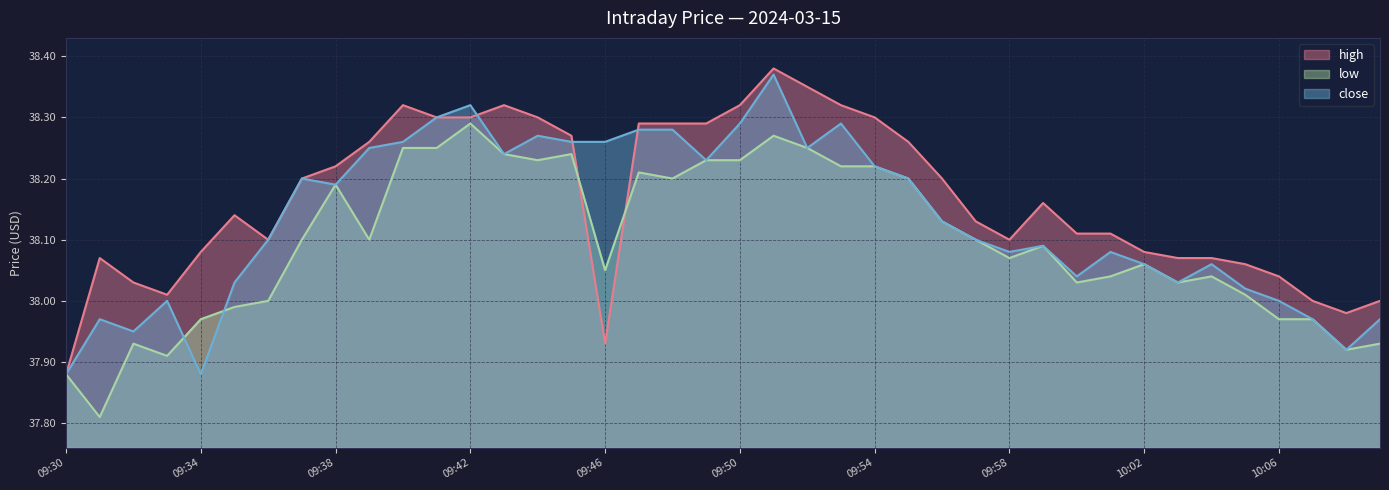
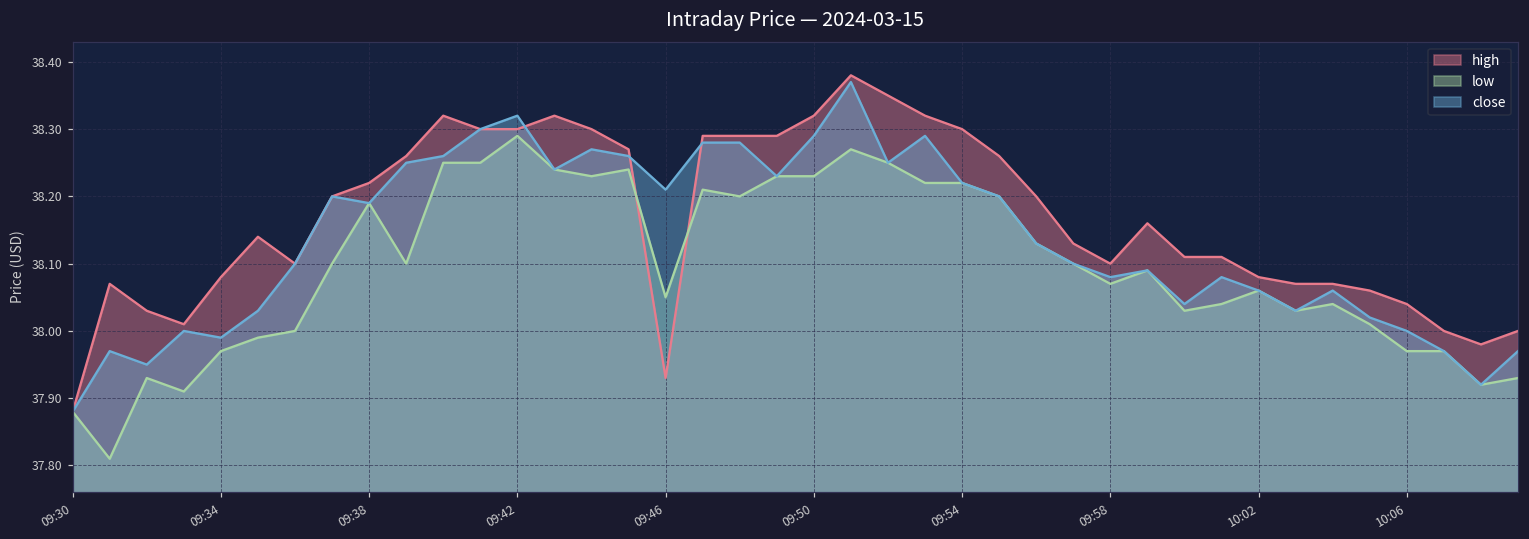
close, 09:34: 37.88 -> 37.99
close, 09:46: 38.26 -> 38.21
